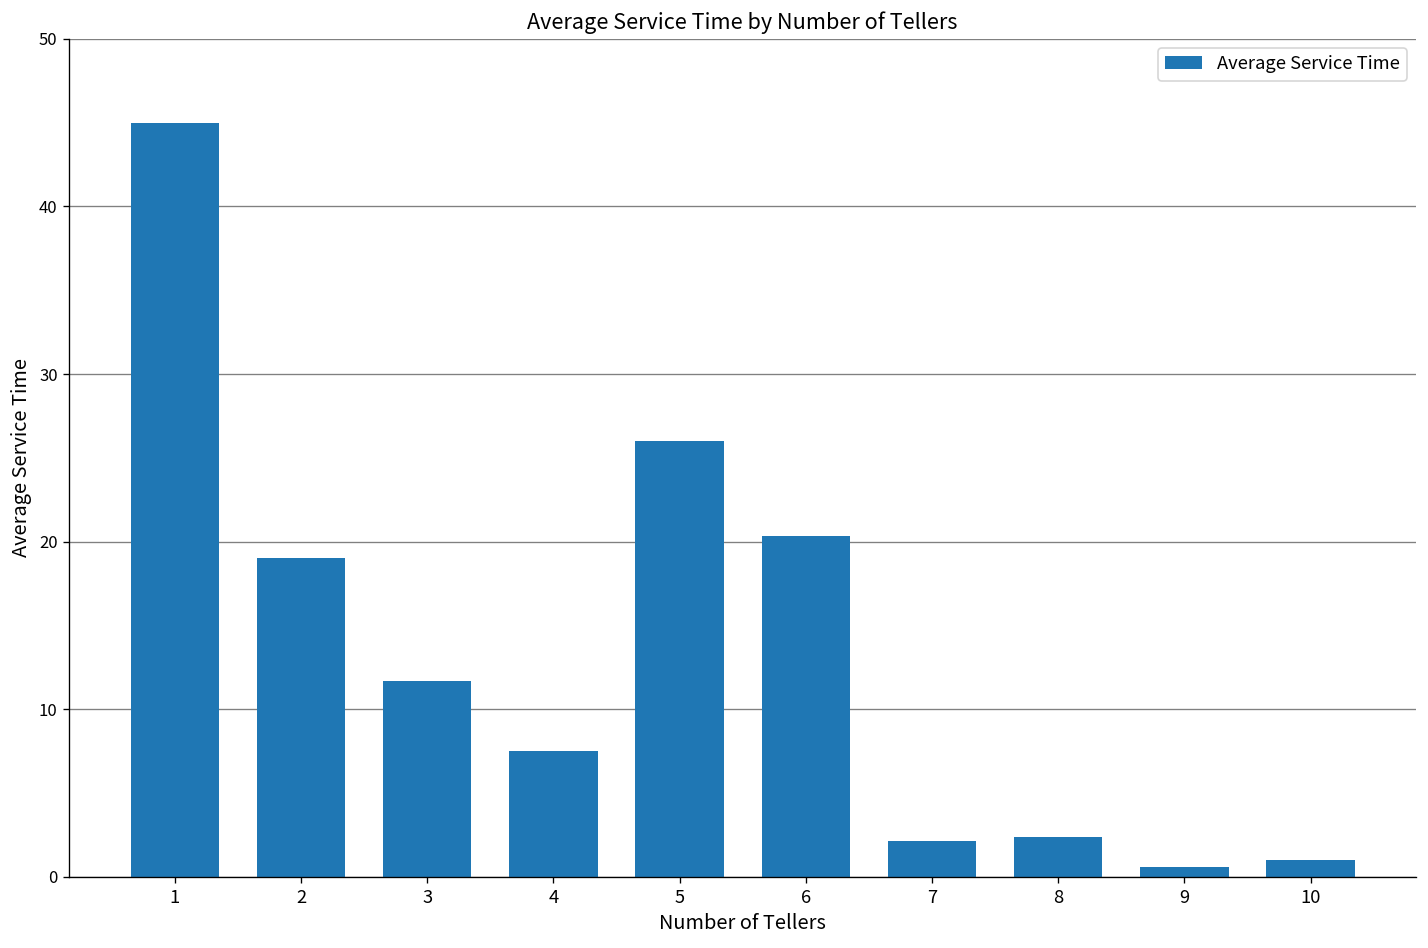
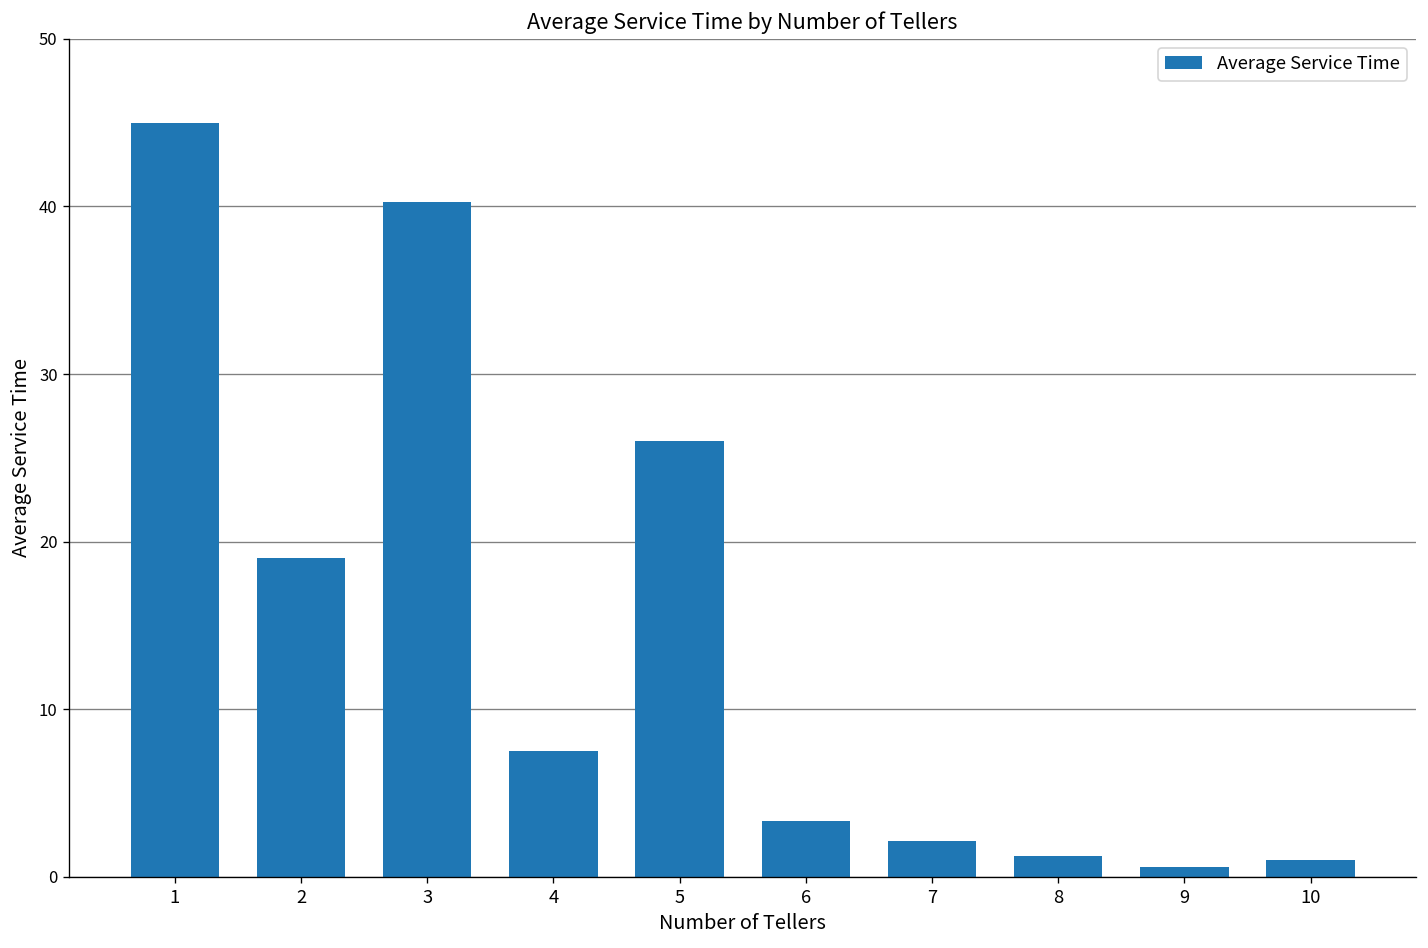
3: 11.7 -> 40.3
6: 20.4 -> 3.3
8: 2.4 -> 1.3
